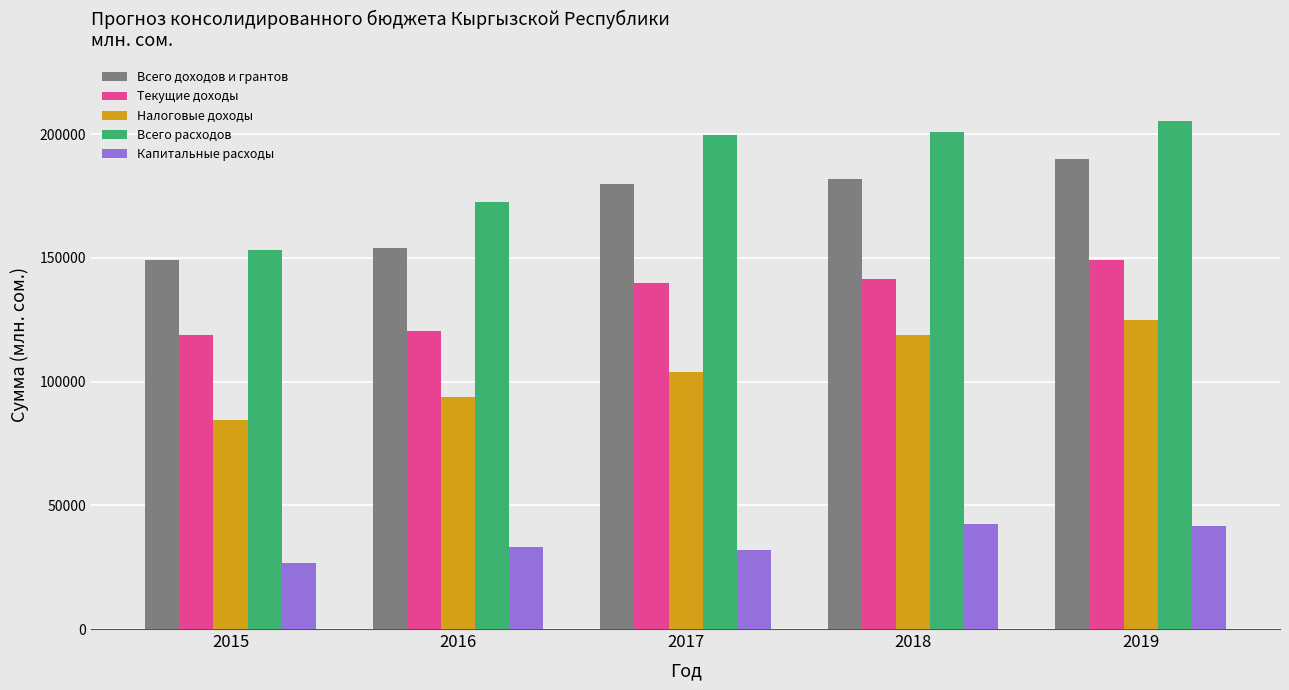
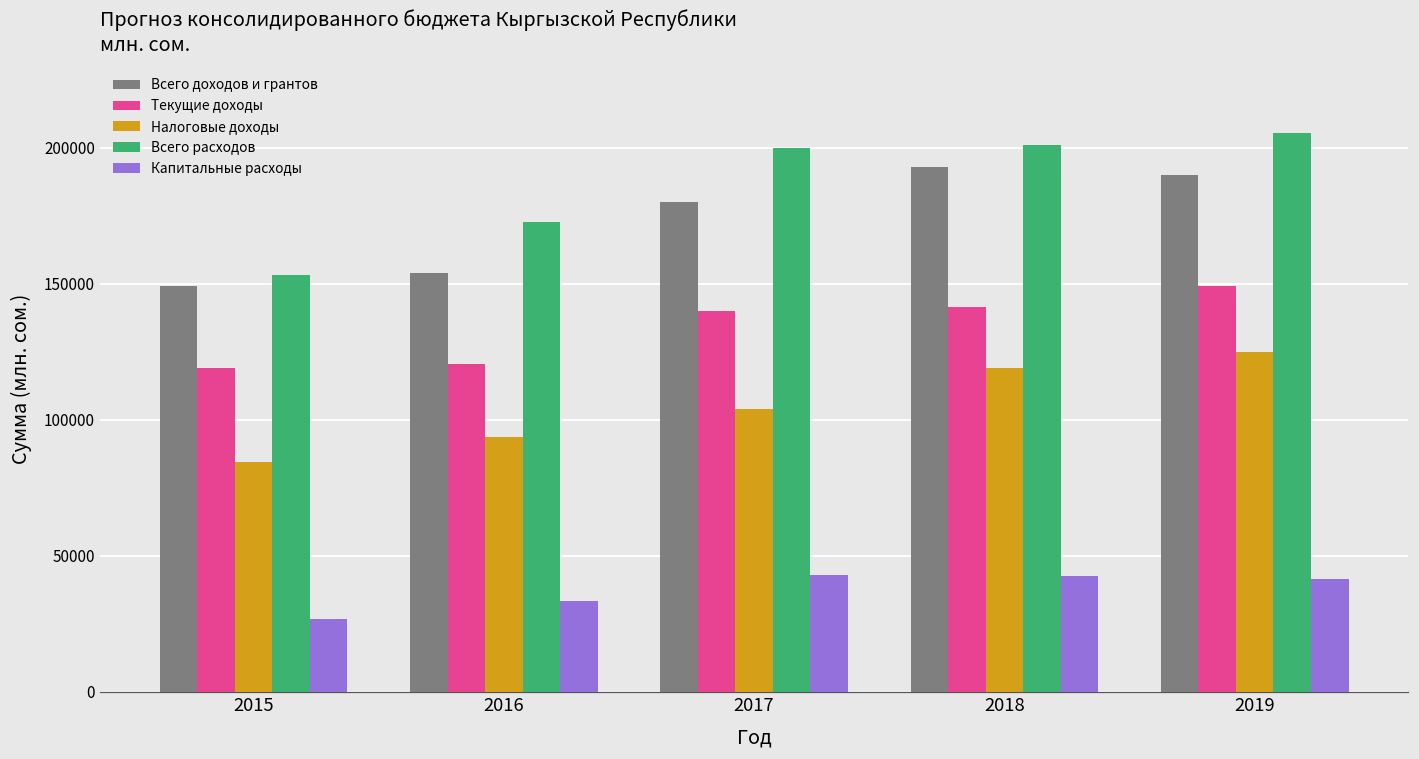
Капитальные расходы, 2017: 32000 -> 43000
Всего доходов и грантов, 2018: 182000 -> 193000
